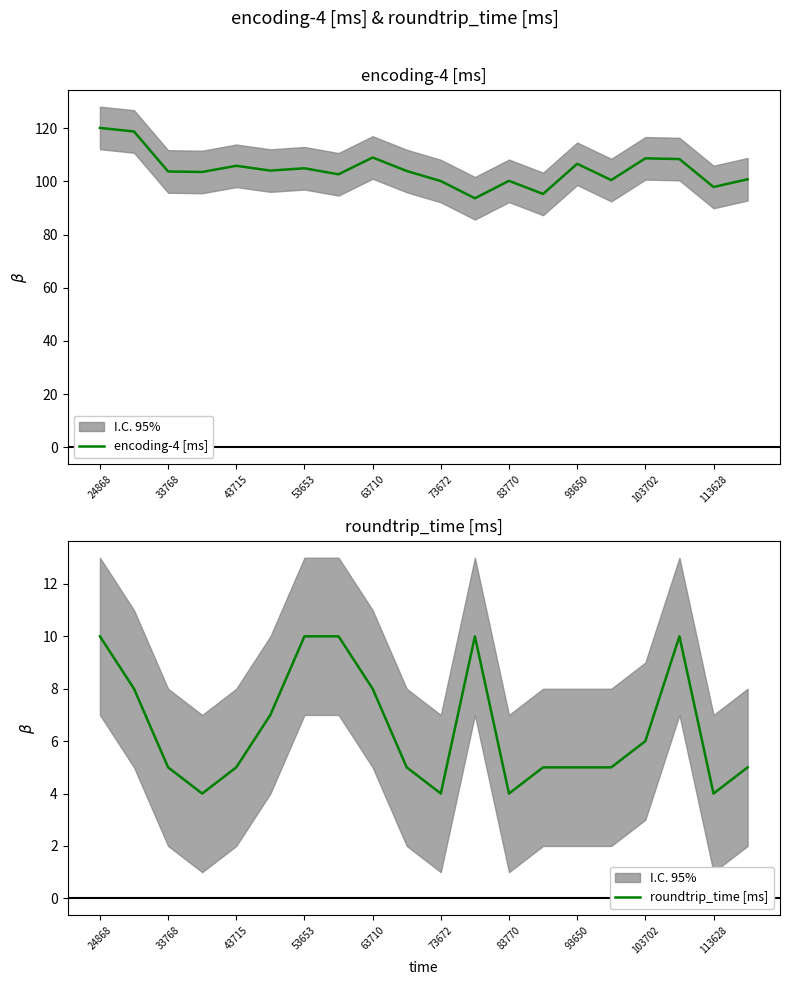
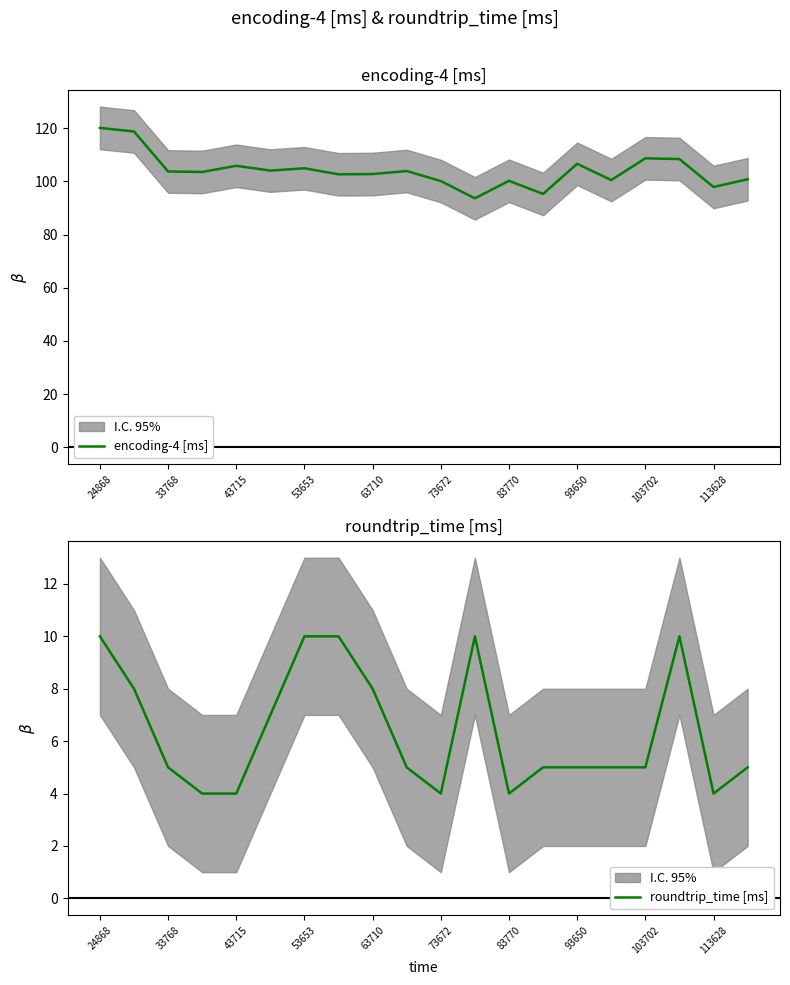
encoding-4 [ms], encoding-4 [ms], 63710: 109 -> 103
roundtrip_time [ms], roundtrip_time [ms], 43715: 5 -> 4
roundtrip_time [ms], roundtrip_time [ms], 103702: 6 -> 5
